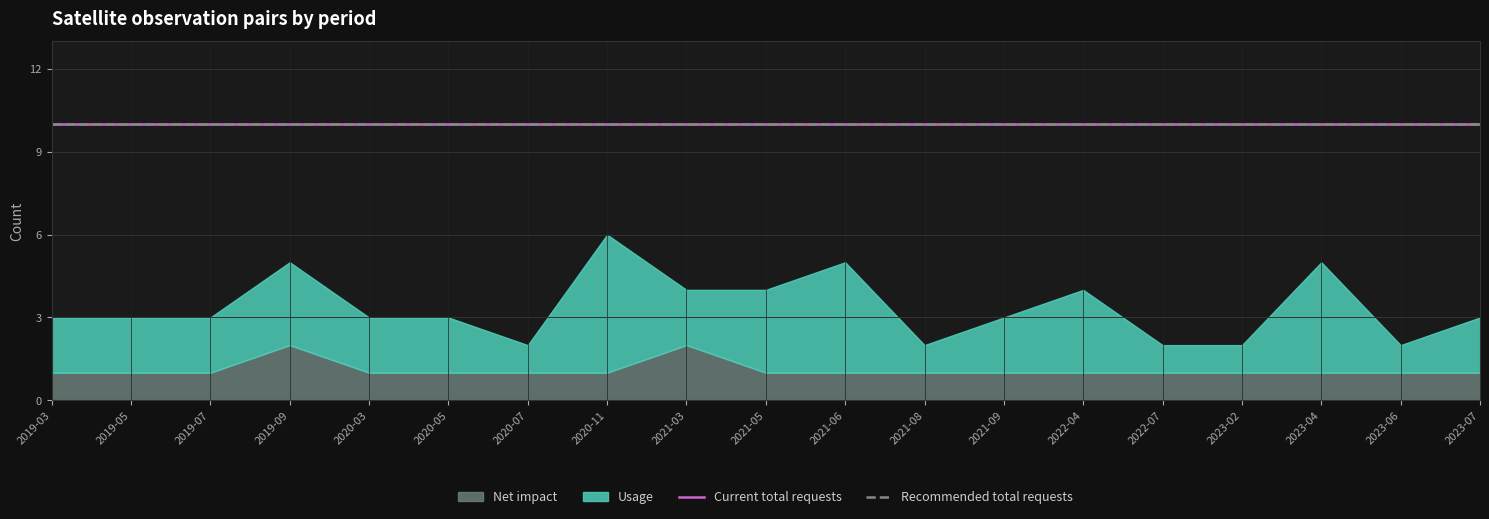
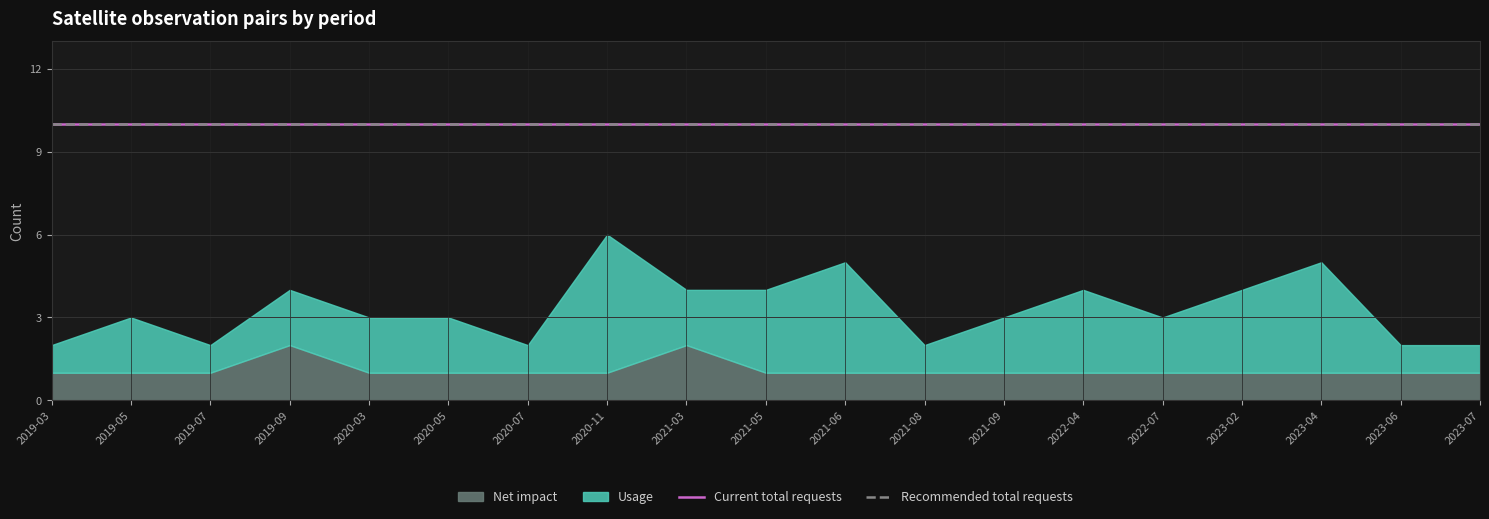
Usage, 2019-03: 2 -> 1
Usage, 2019-07: 2 -> 1
Usage, 2019-09: 3 -> 2
Usage, 2022-07: 1 -> 2
Usage, 2023-02: 1 -> 3
Usage, 2023-07: 2 -> 1
